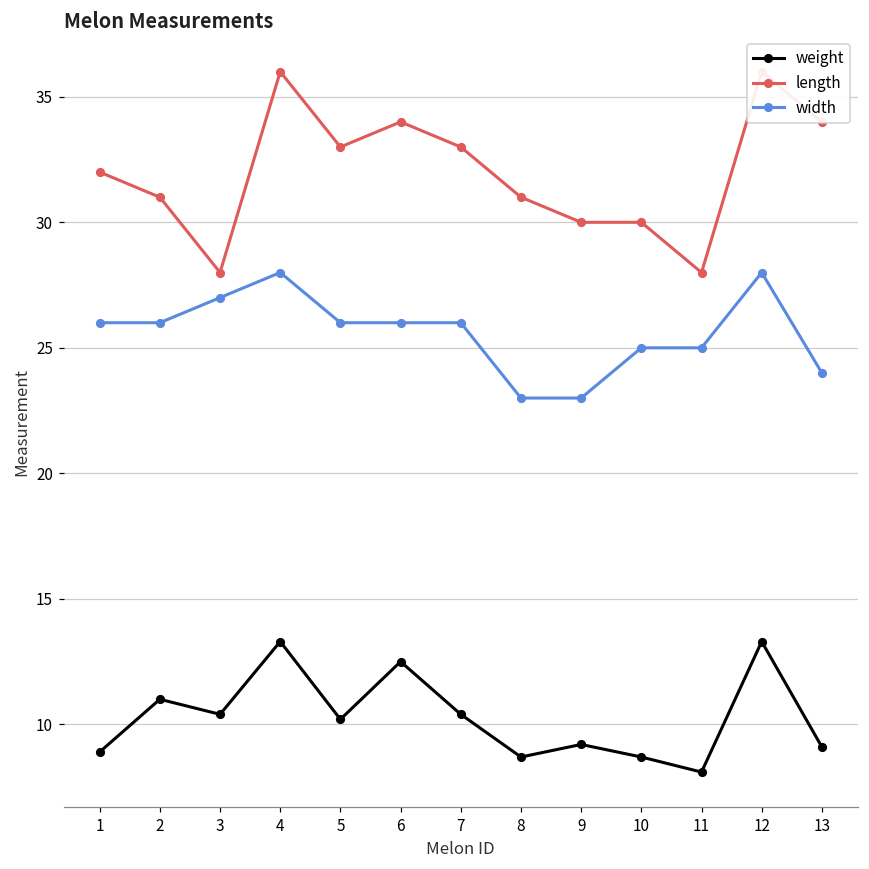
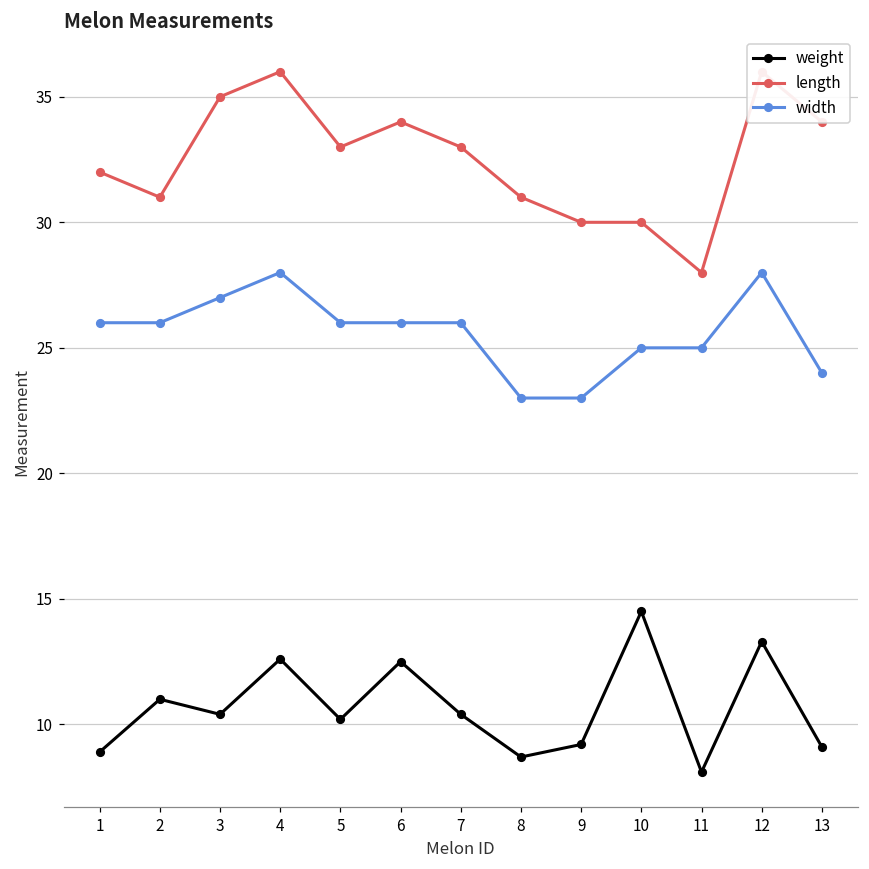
length, 3: 28 -> 35
weight, 4: 13.3 -> 12.6
weight, 10: 8.7 -> 14.5
